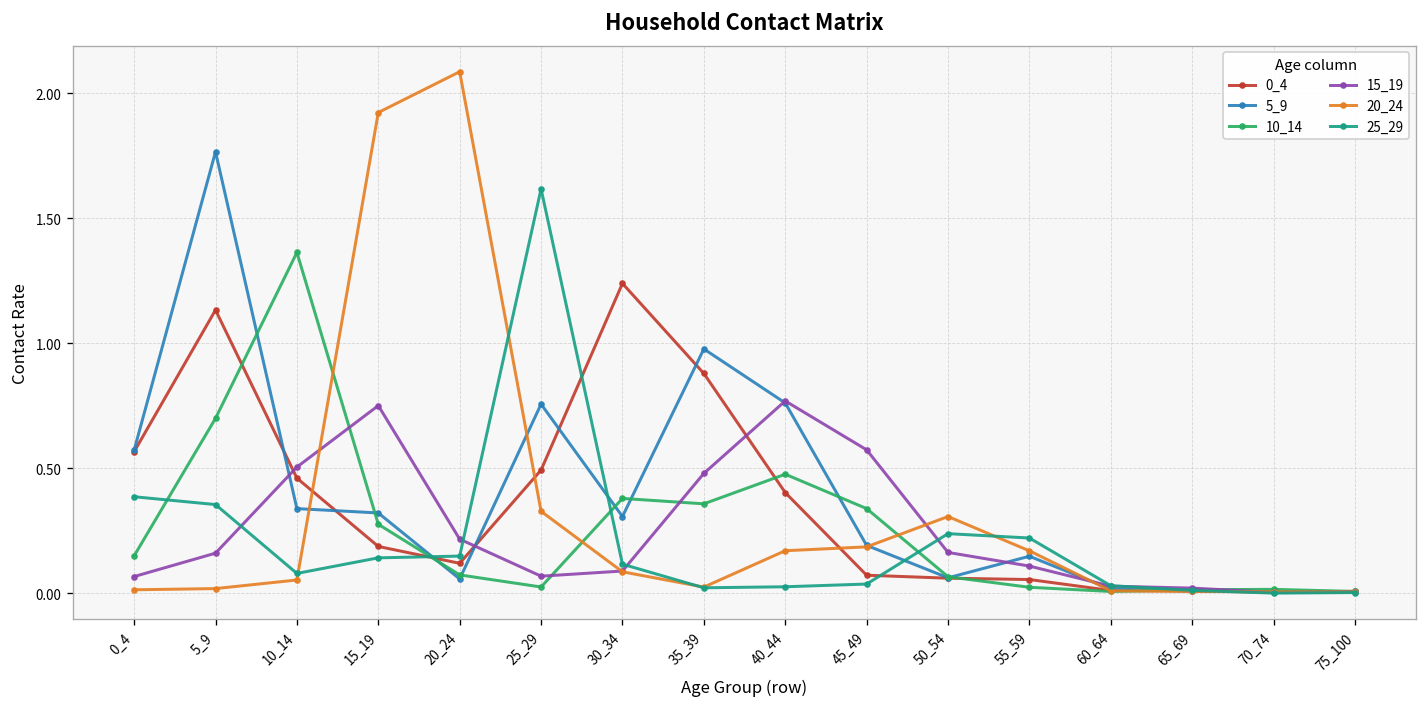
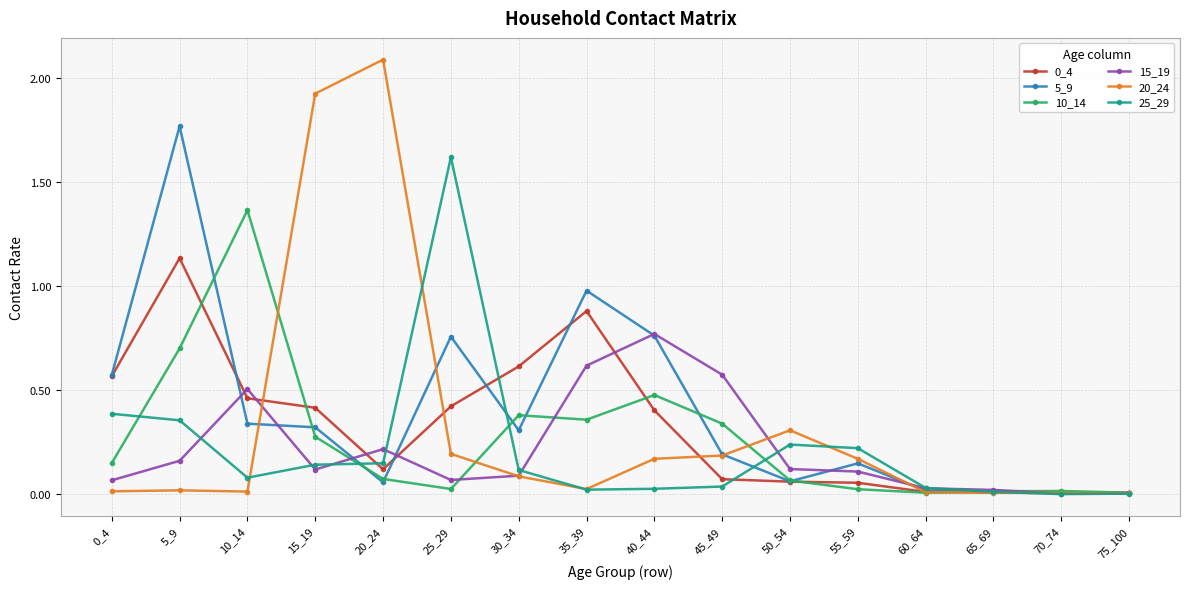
20_24, 10_14: 0.05 -> 0.01
0_4, 15_19: 0.19 -> 0.42
15_19, 15_19: 0.75 -> 0.12
0_4, 25_29: 0.49 -> 0.42
20_24, 25_29: 0.33 -> 0.19
0_4, 30_34: 1.24 -> 0.61
15_19, 35_39: 0.48 -> 0.62
15_19, 50_54: 0.16 -> 0.12
